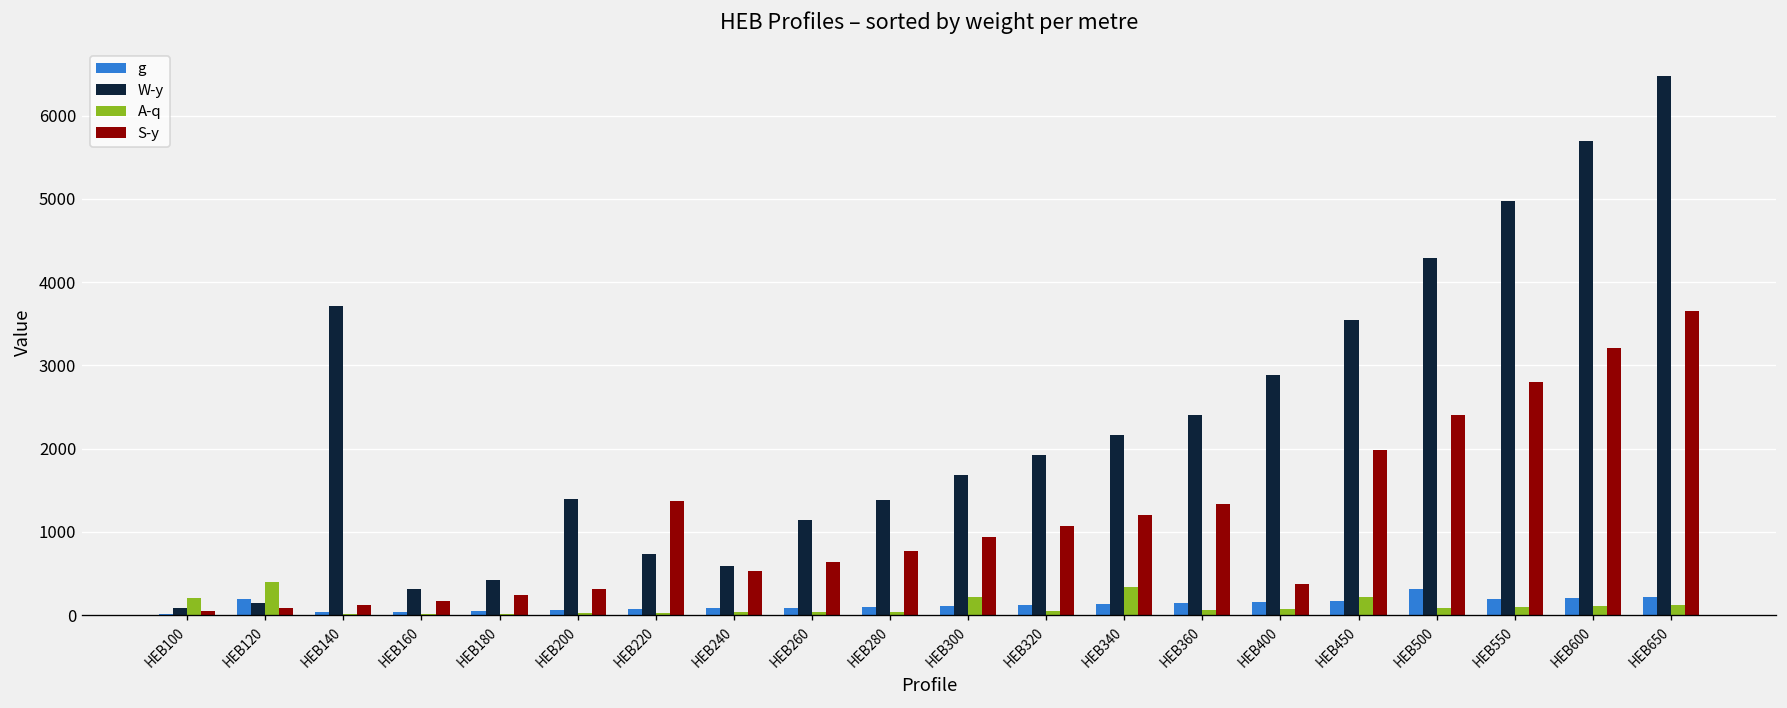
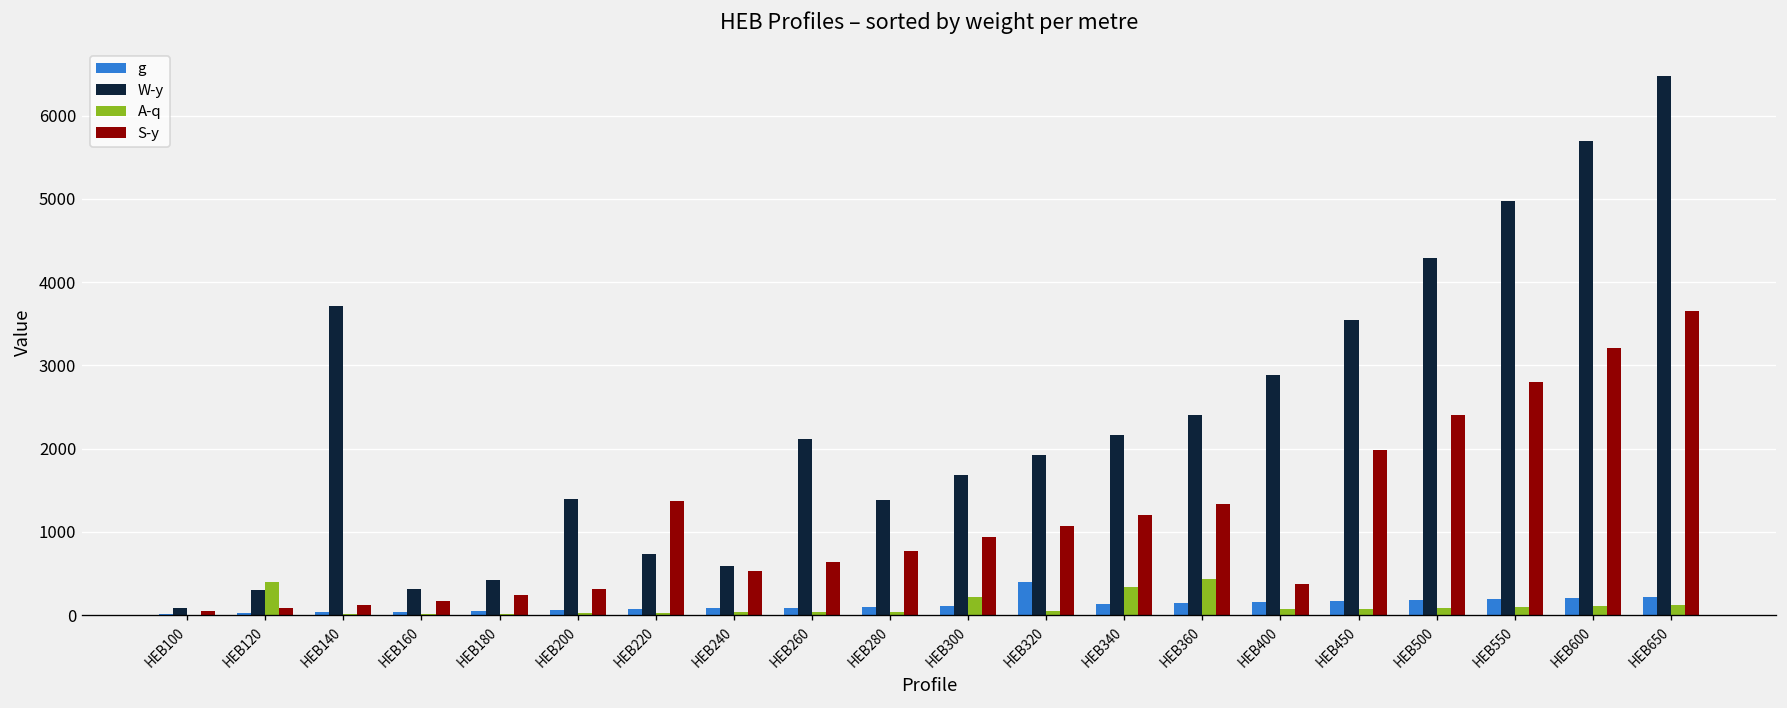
A-q, HEB100: 200 -> 0
g, HEB120: 200 -> 0
W-y, HEB120: 100 -> 300
W-y, HEB260: 1200 -> 2100
g, HEB320: 100 -> 400
A-q, HEB360: 100 -> 400
A-q, HEB450: 200 -> 100
g, HEB500: 300 -> 200
